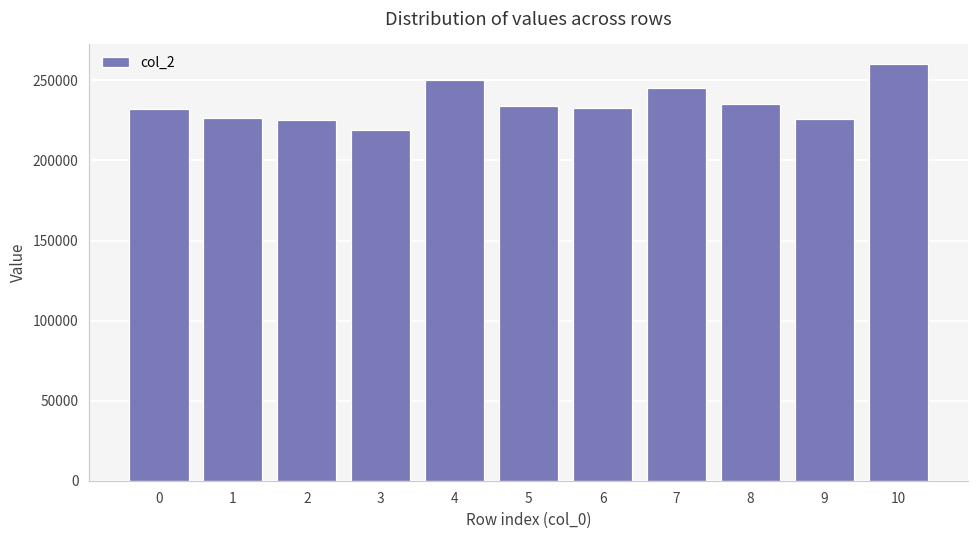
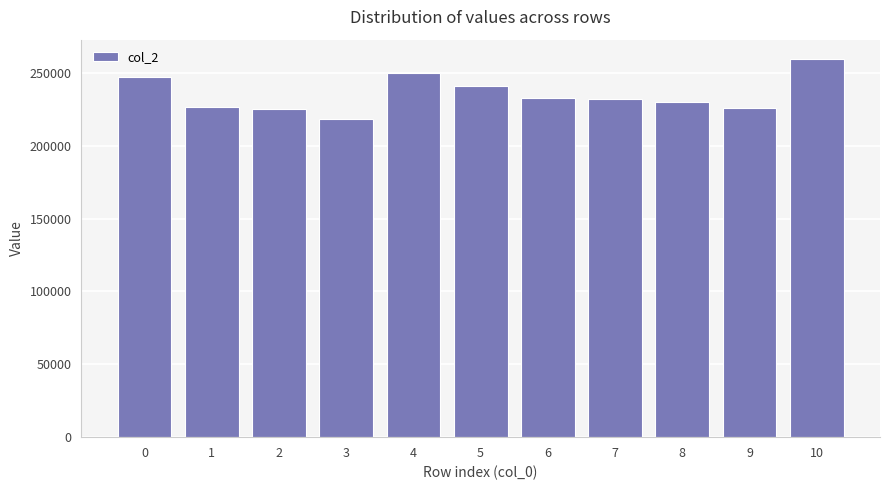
0: 232000 -> 247000
5: 234000 -> 241000
7: 245000 -> 232000
8: 235000 -> 230000
